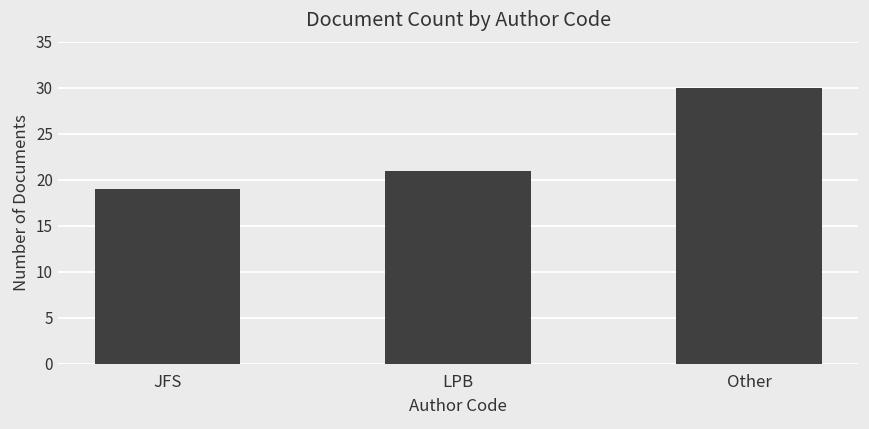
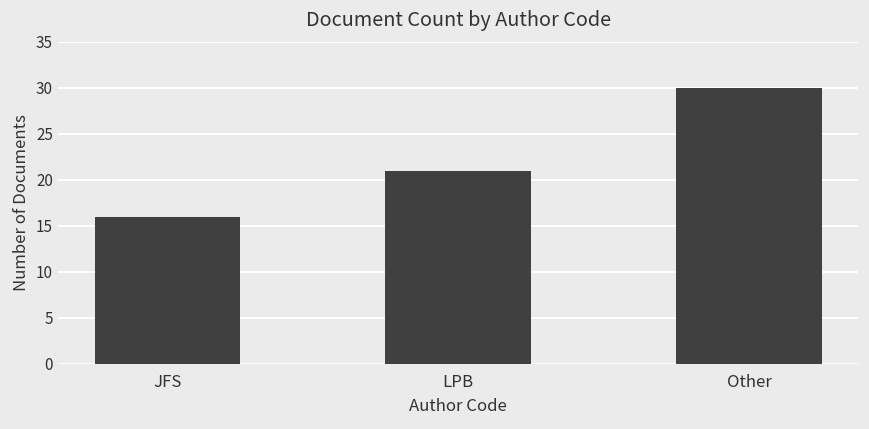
JFS: 19 -> 16
